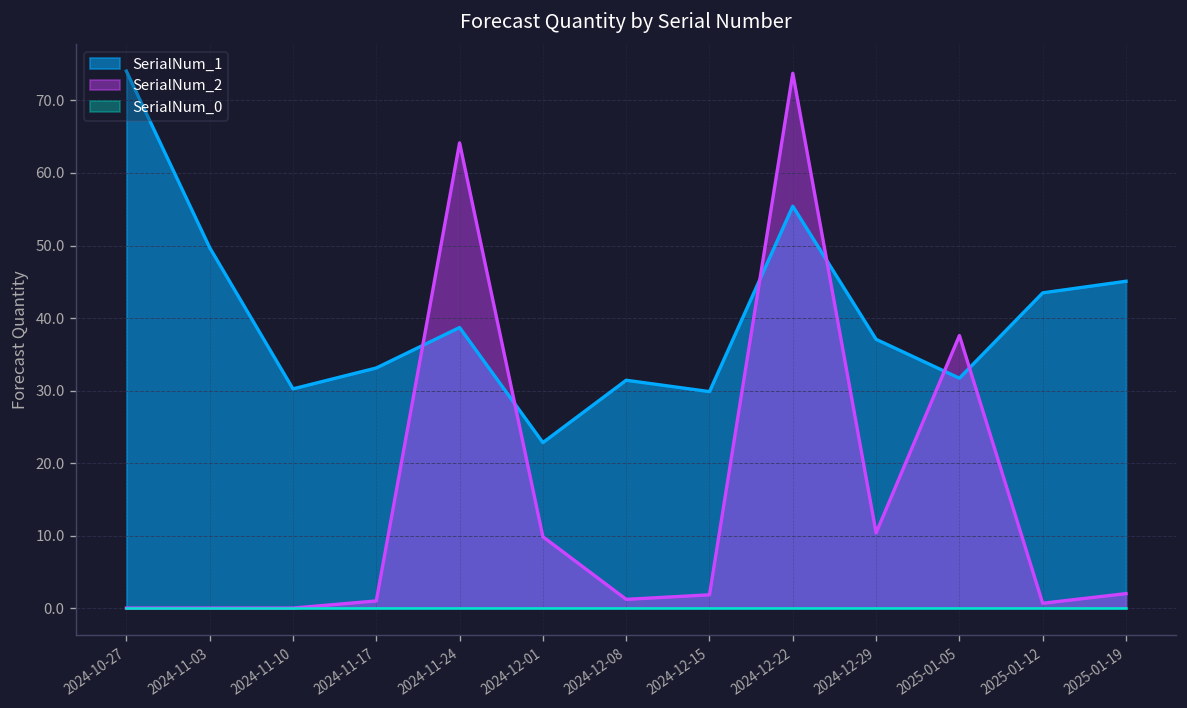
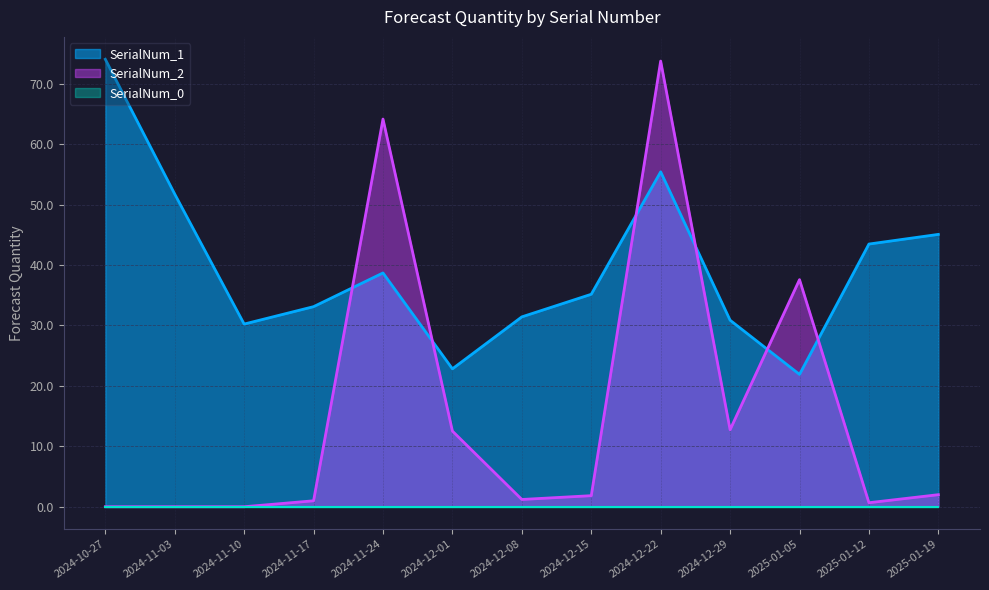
SerialNum_1, 2024-11-03: 50 -> 52
SerialNum_2, 2024-12-01: 10 -> 13
SerialNum_1, 2024-12-15: 30 -> 35
SerialNum_1, 2024-12-29: 37 -> 31
SerialNum_2, 2024-12-29: 10 -> 13
SerialNum_1, 2025-01-05: 32 -> 22
